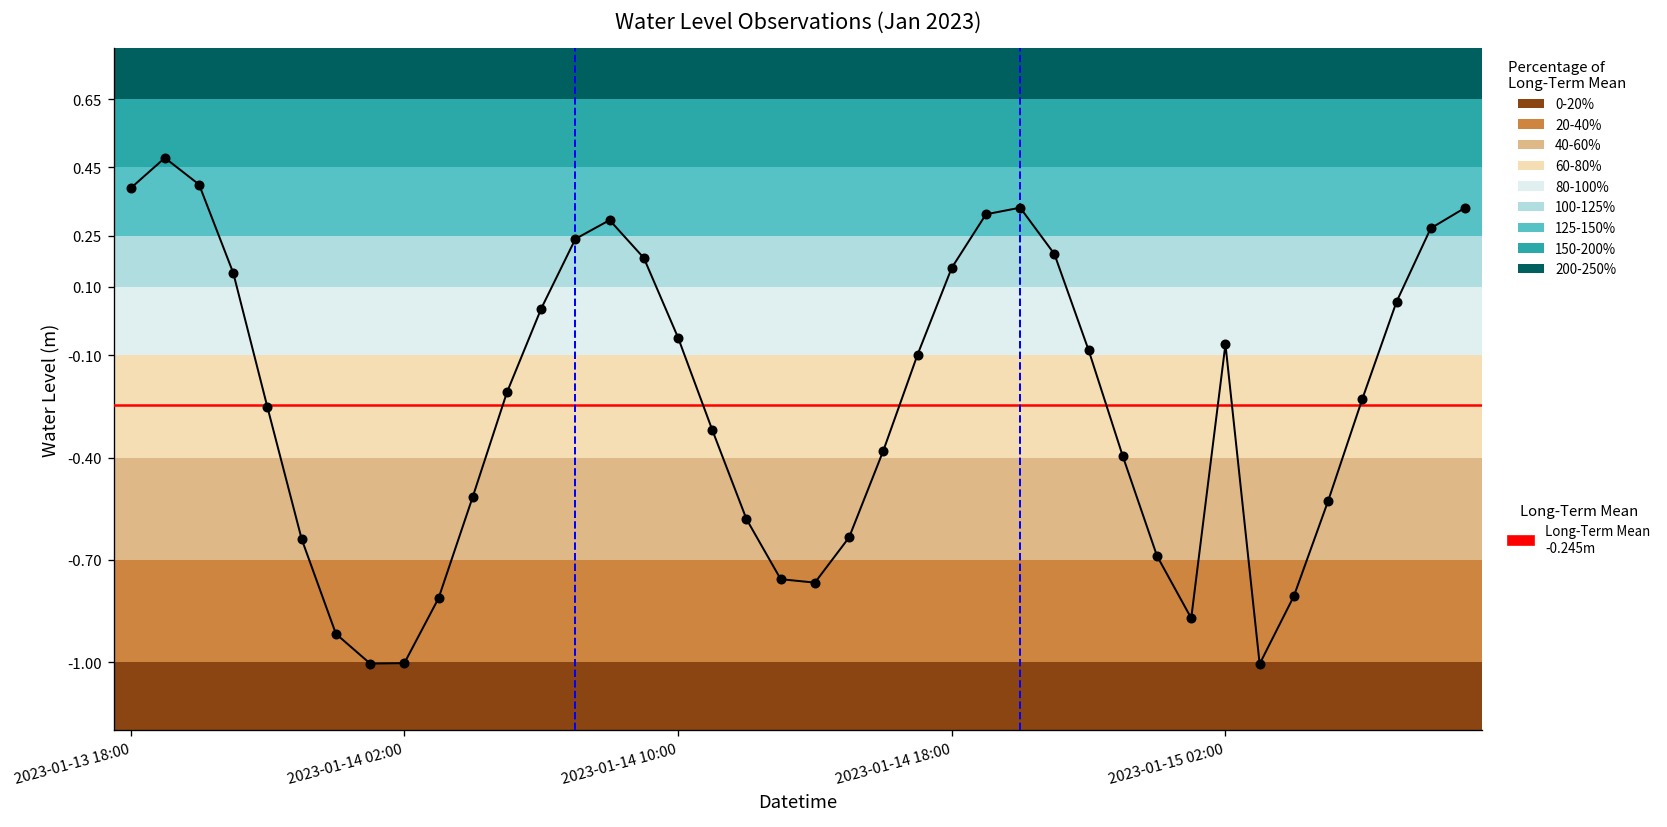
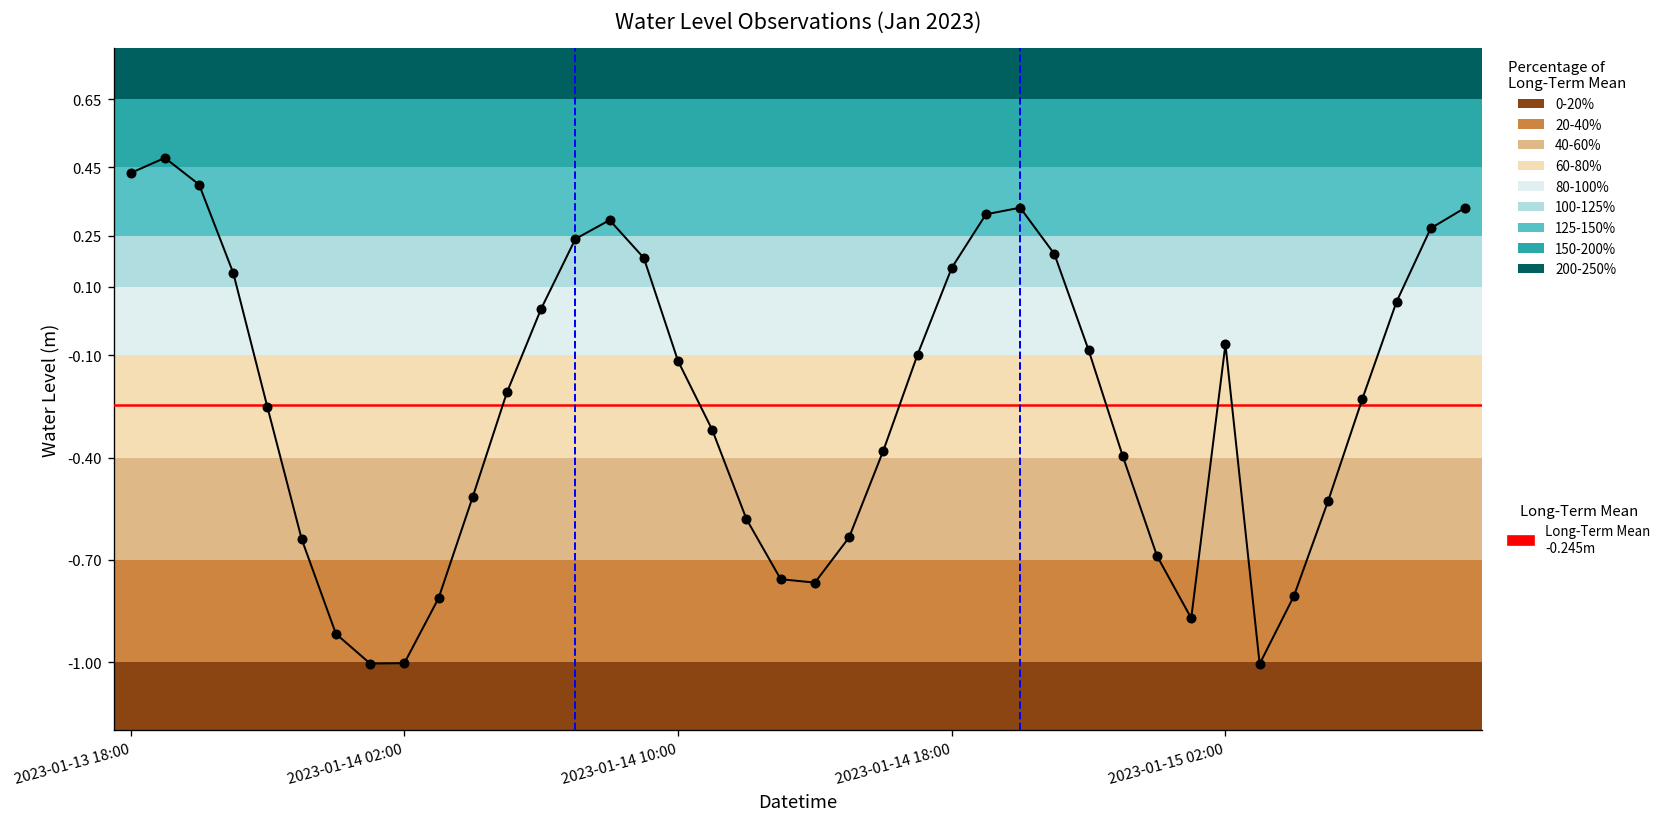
2023-01-13 18:00: 0.39 -> 0.43
2023-01-14 10:00: -0.05 -> -0.12
